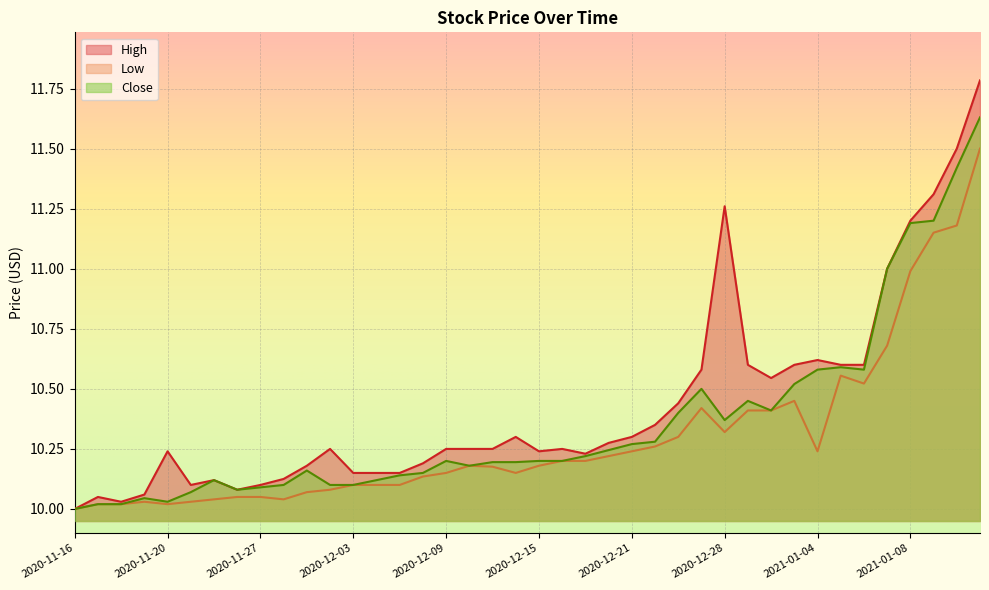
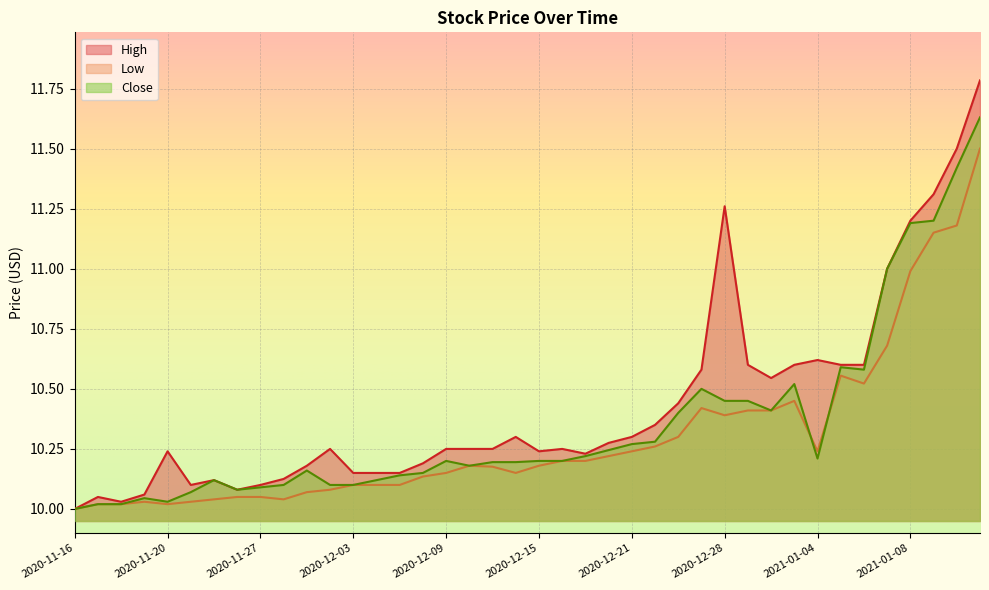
Low, 2020-12-28: 10.32 -> 10.39
Close, 2020-12-28: 10.37 -> 10.45
Close, 2021-01-04: 10.58 -> 10.21
